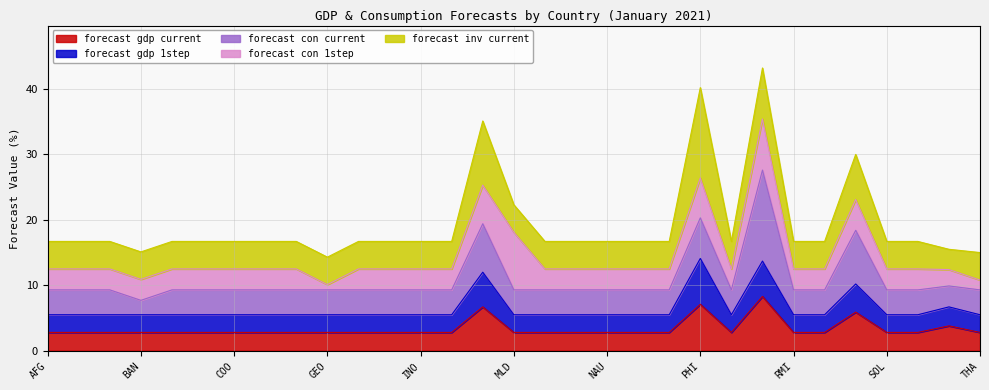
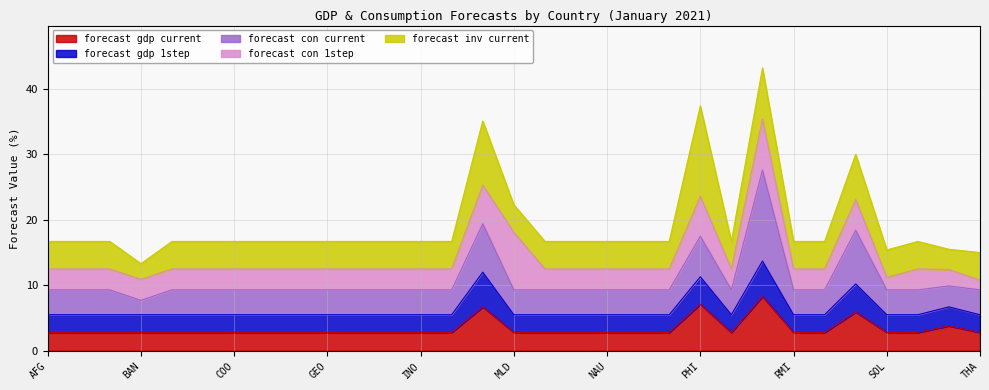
forecast inv current, BAN: 4 -> 2
forecast con 1step, GEO: 1 -> 3
forecast gdp 1step, PHI: 7 -> 4
forecast con 1step, SOL: 3 -> 2
